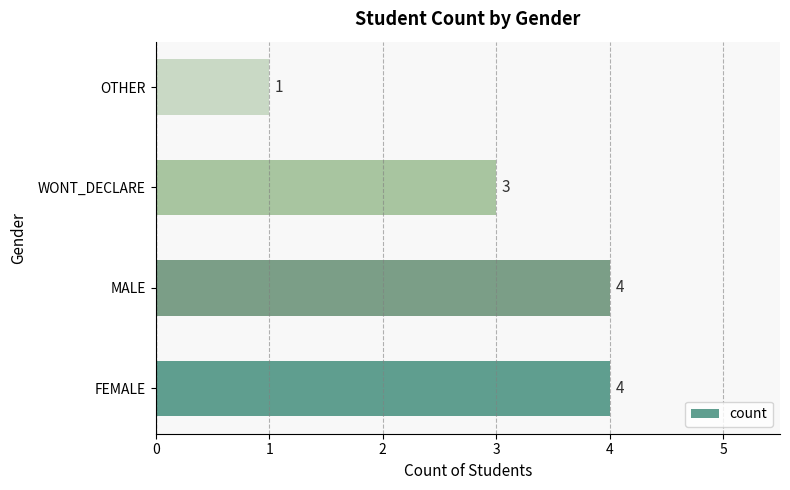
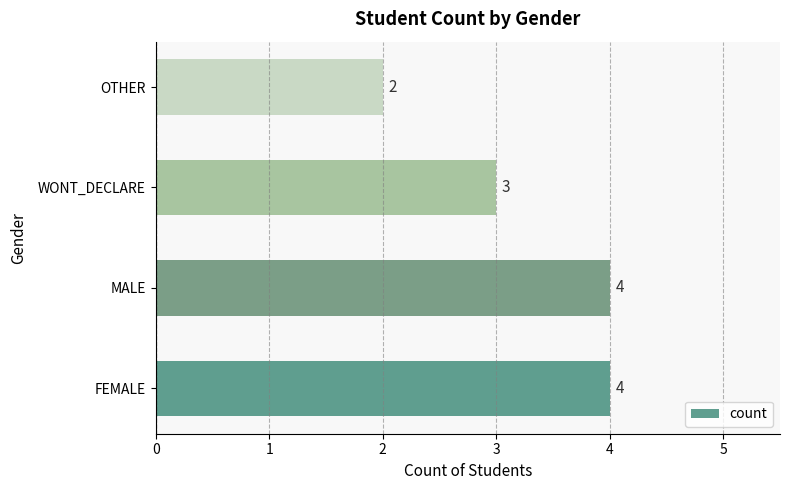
OTHER: 1 -> 2
